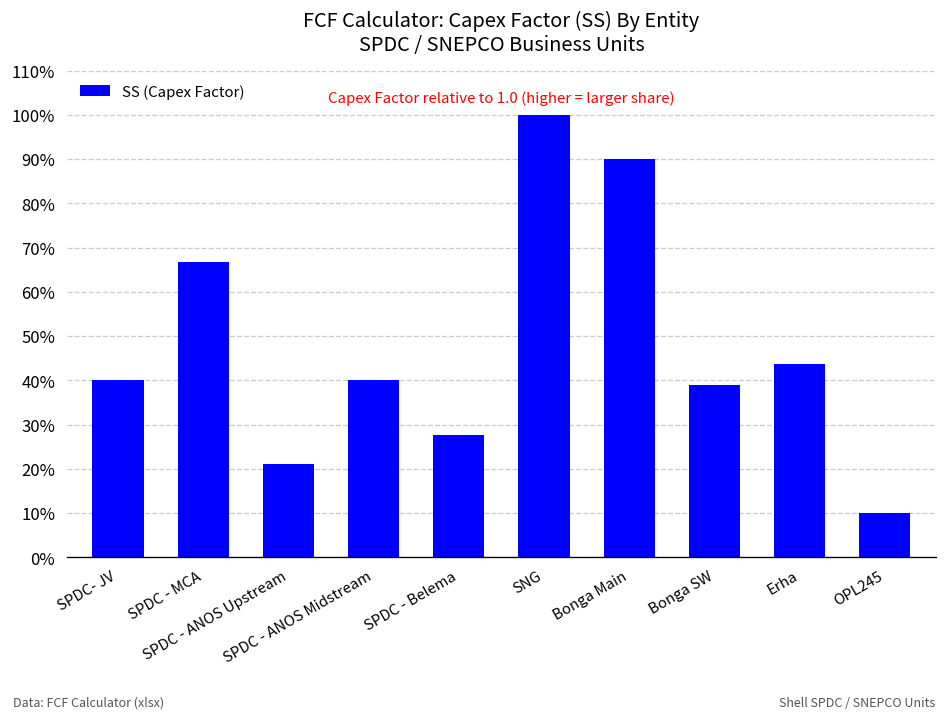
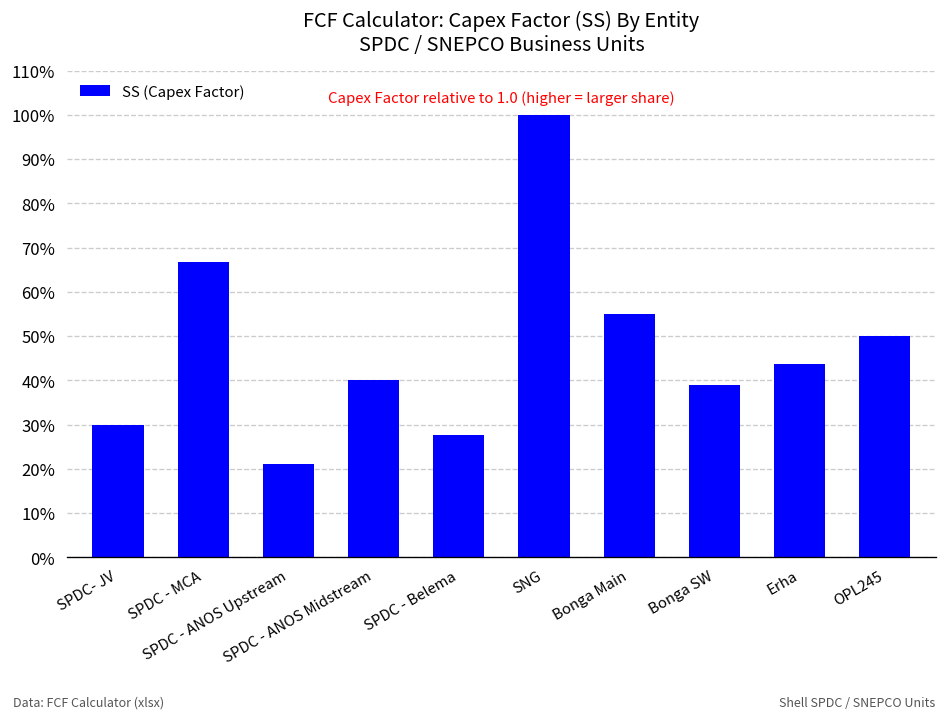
SPDC- JV: 40% -> 30%
Bonga Main: 90% -> 55%
OPL245: 10% -> 50%
